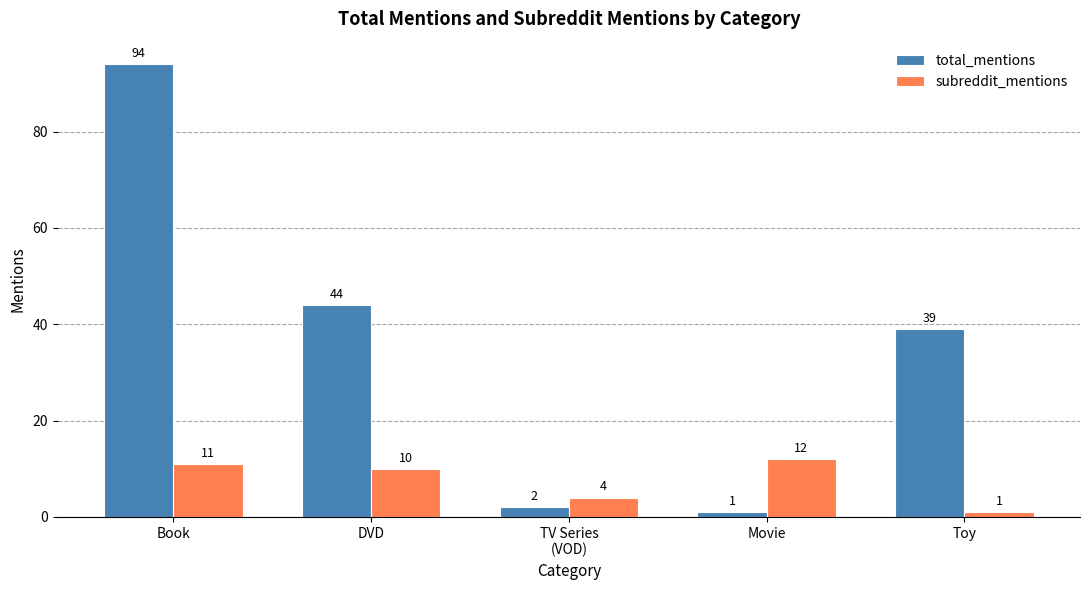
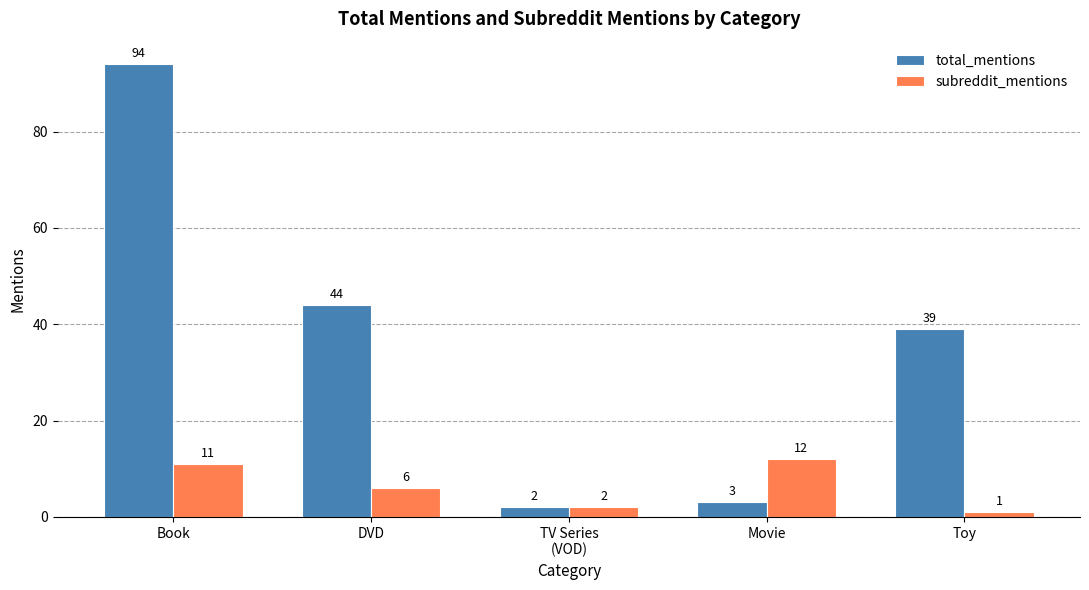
subreddit_mentions, DVD: 10 -> 6
subreddit_mentions, TV Series (VOD): 4 -> 2
total_mentions, Movie: 1 -> 3
